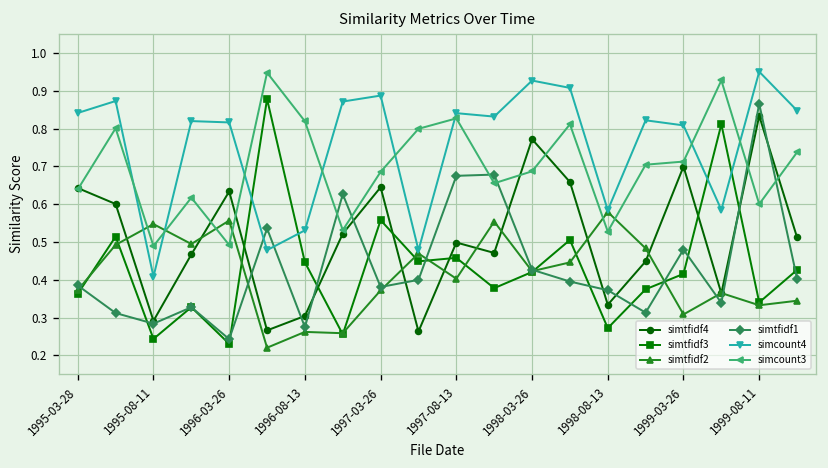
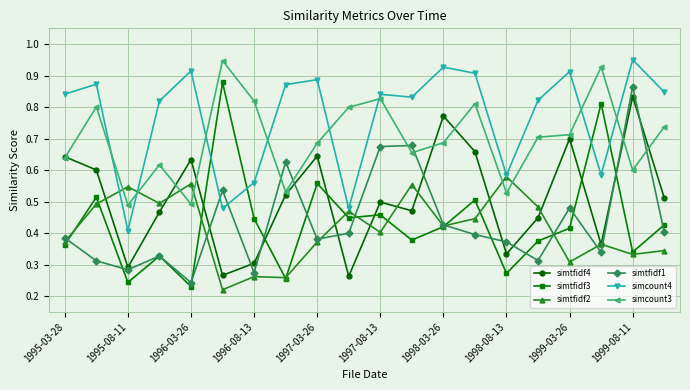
simcount4, 1996-03-26: 0.82 -> 0.91
simcount4, 1996-08-13: 0.53 -> 0.56
simcount4, 1999-03-26: 0.81 -> 0.91
